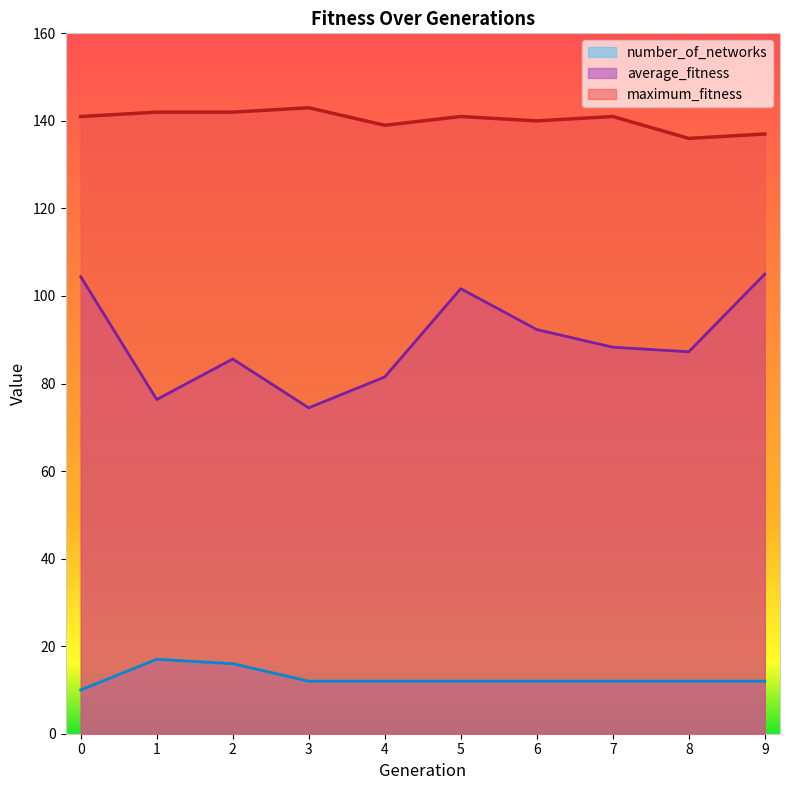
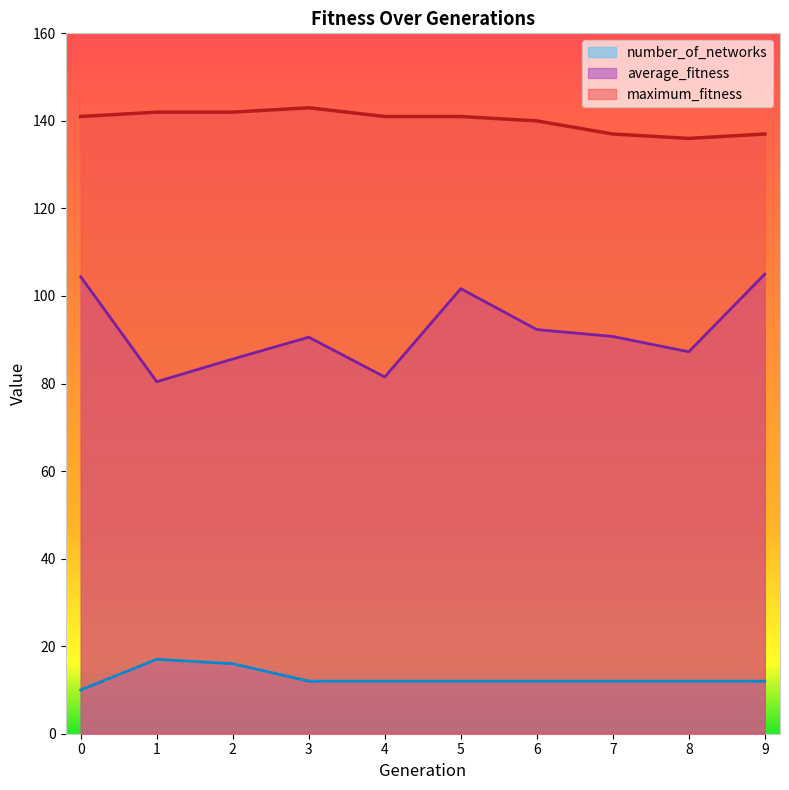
average_fitness, 1: 76 -> 80
average_fitness, 3: 74 -> 91
maximum_fitness, 4: 139 -> 141
average_fitness, 7: 88 -> 91
maximum_fitness, 7: 141 -> 137
